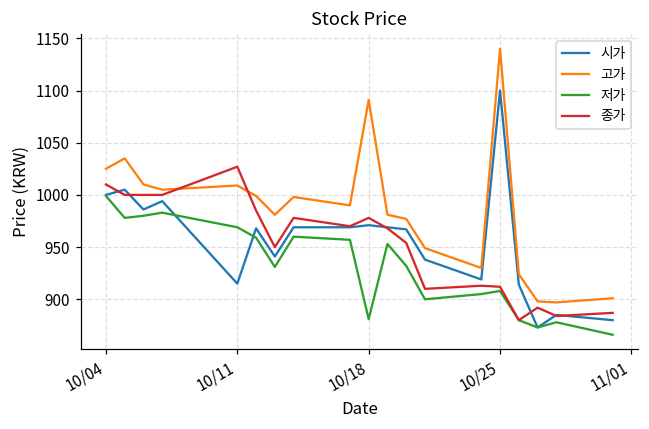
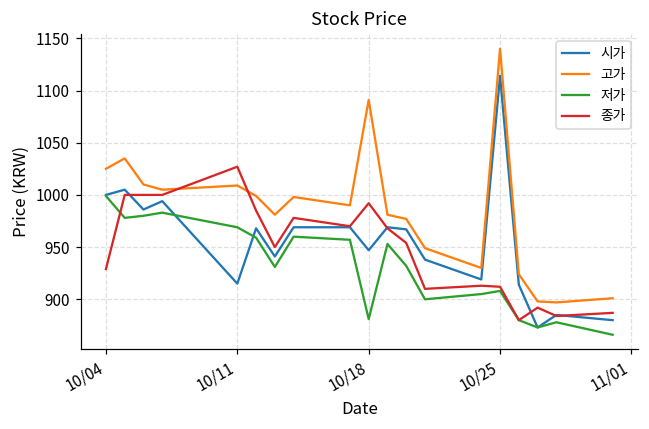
종가, 10/04: 1010 -> 930
시가, 10/18: 970 -> 950
종가, 10/18: 980 -> 990
시가, 10/25: 1100 -> 1110
